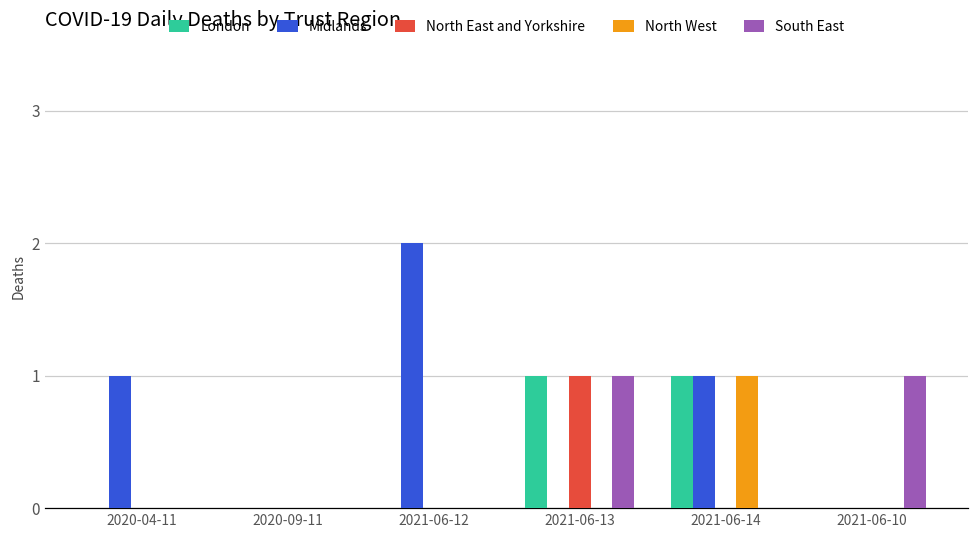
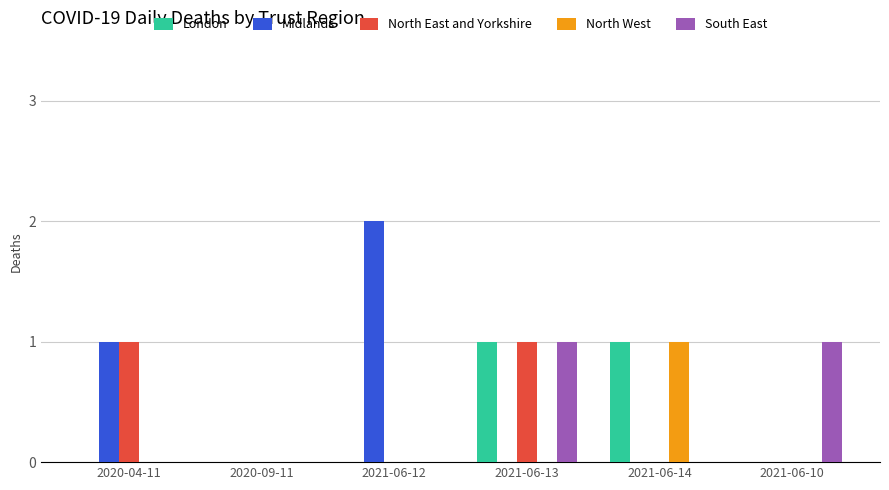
North East and Yorkshire, 2020-04-11: 0 -> 1
Midlands, 2021-06-14: 1 -> 0
